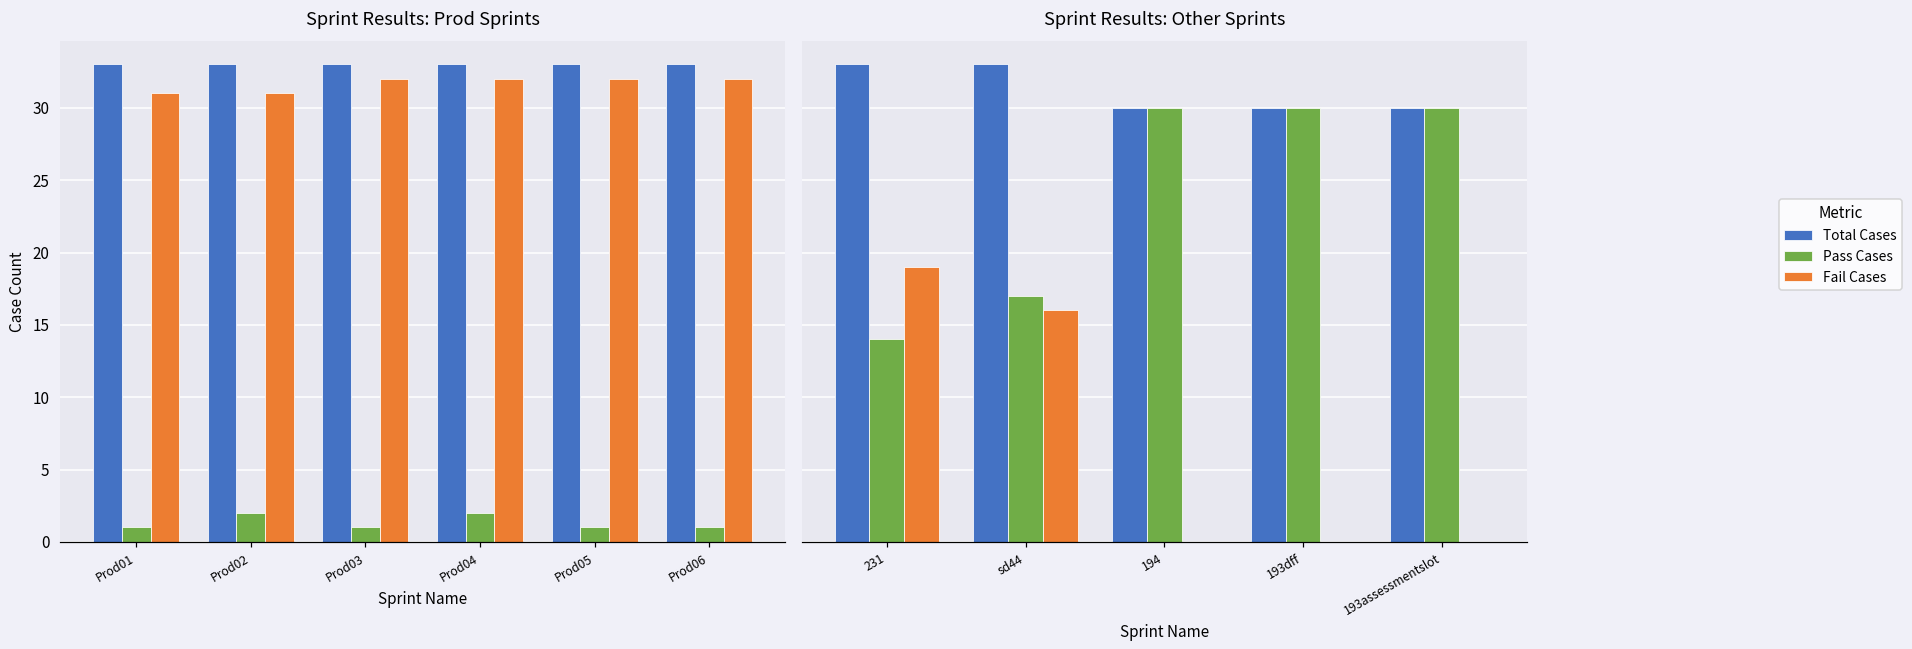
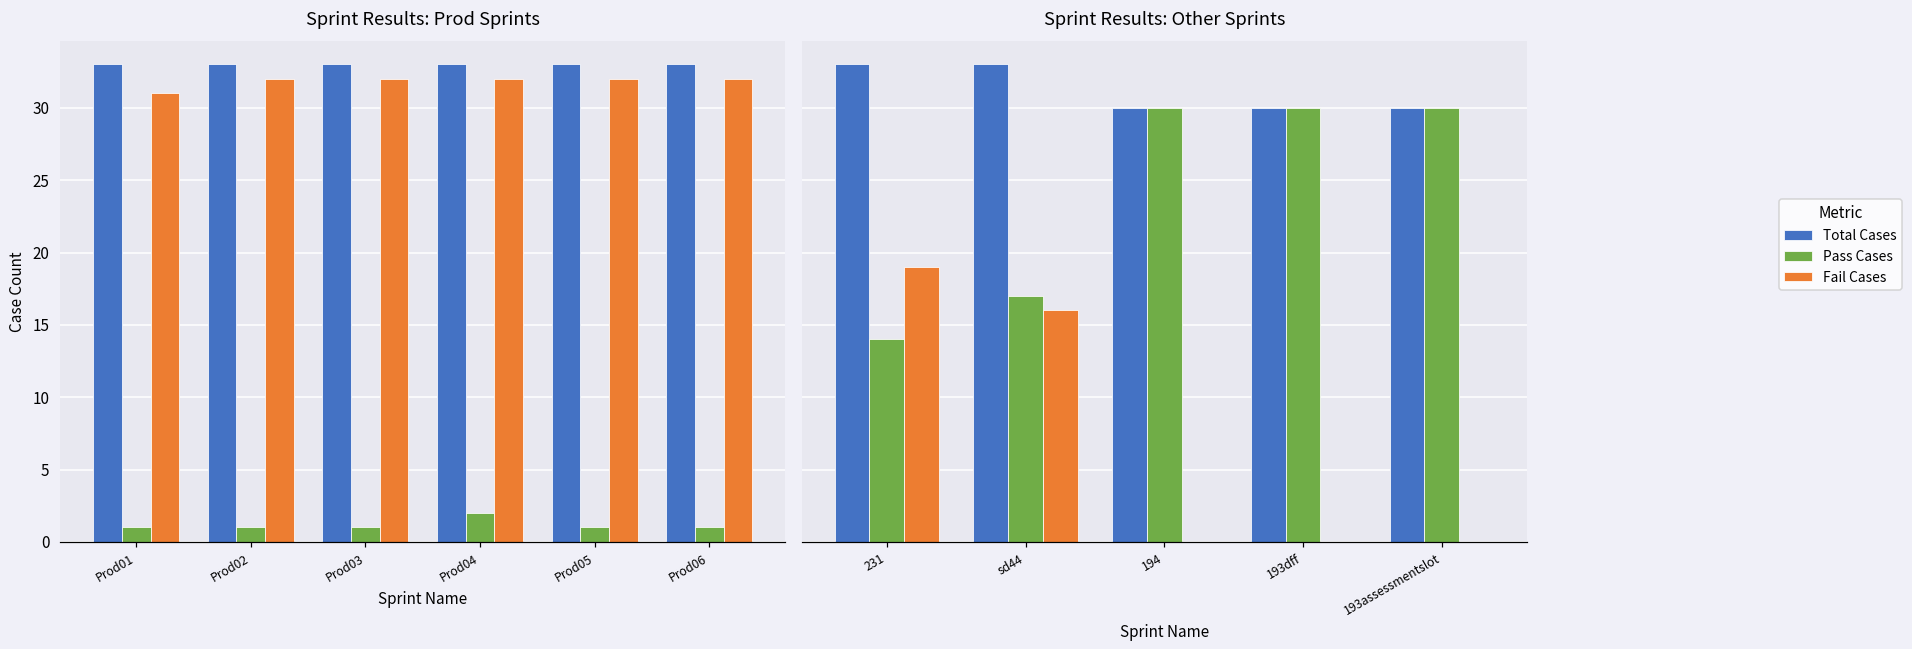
Sprint Results: Prod Sprints, Pass Cases, Prod02: 2 -> 1
Sprint Results: Prod Sprints, Fail Cases, Prod02: 31 -> 32
